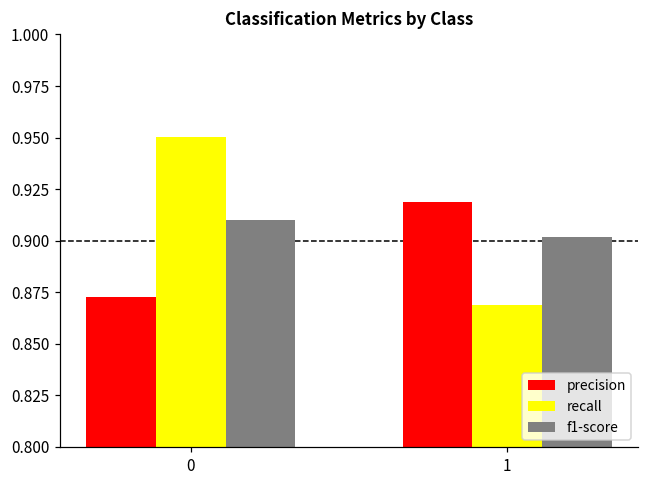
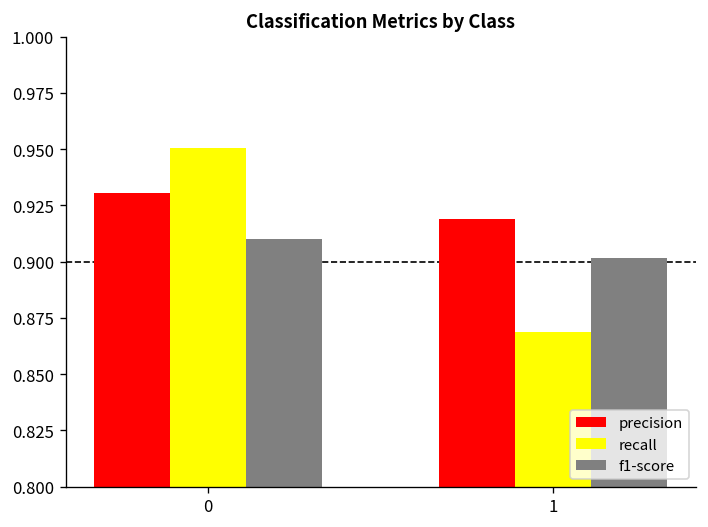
precision, 0: 0.873 -> 0.931
